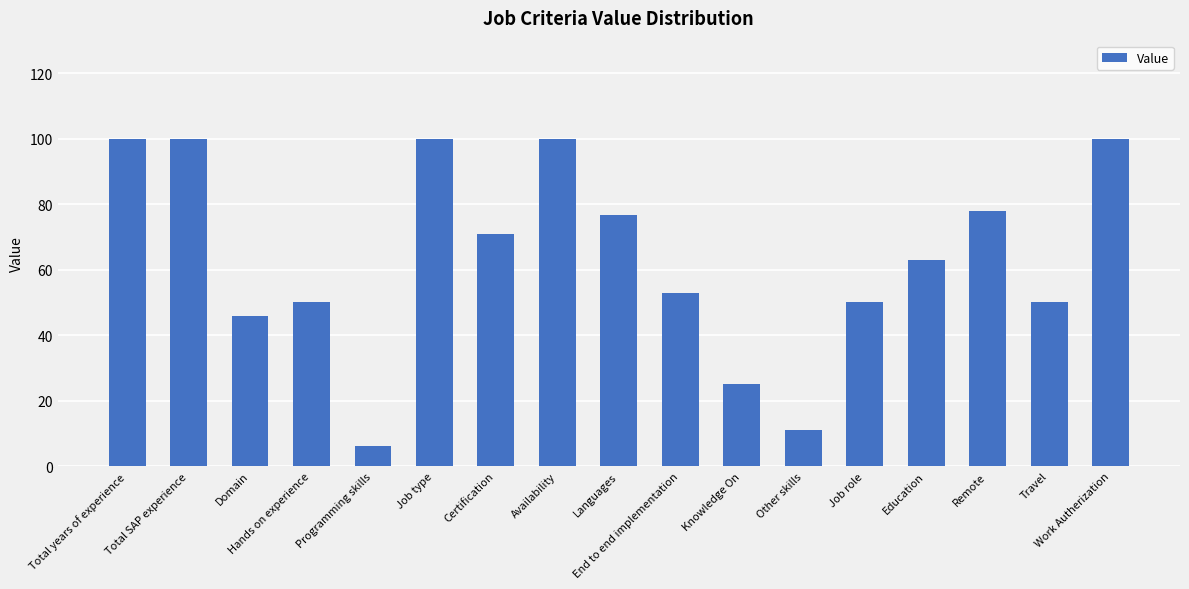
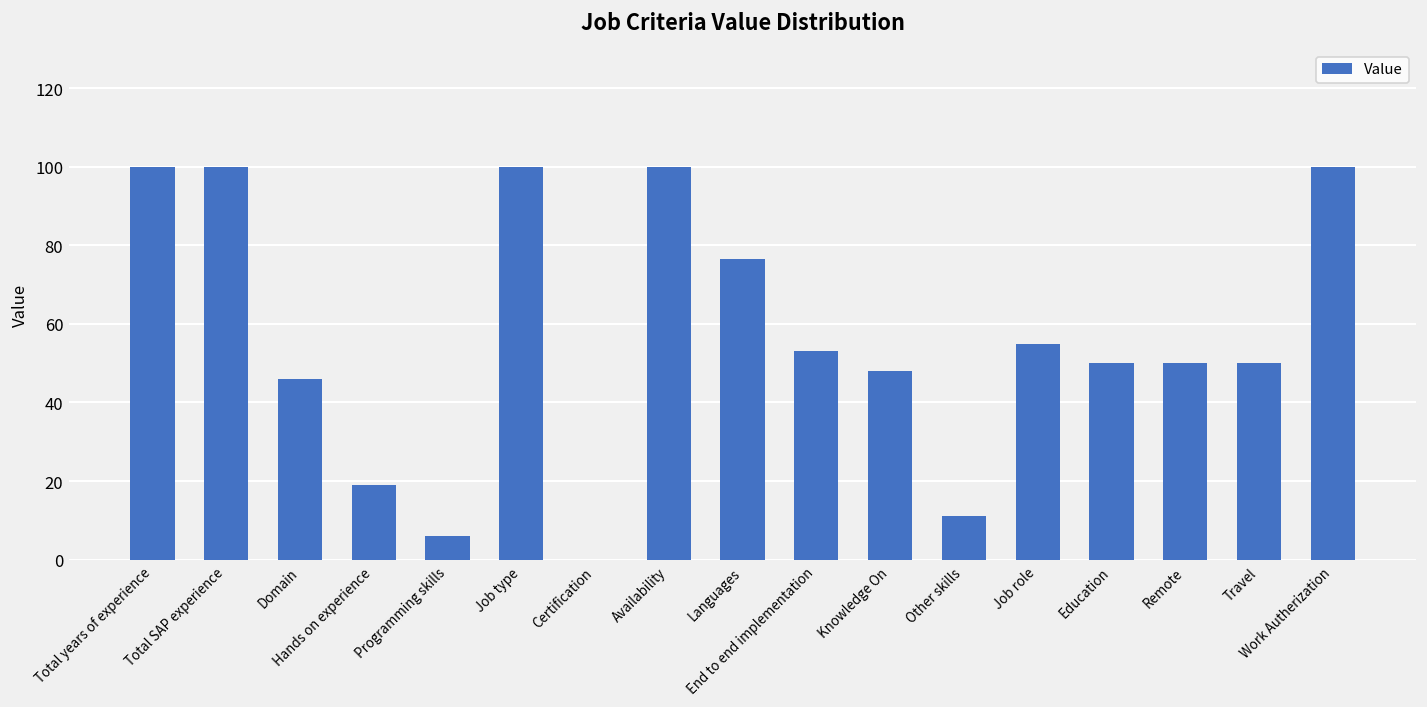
Hands on experience: 50 -> 19
Certification: 71 -> 0
Knowledge On: 25 -> 48
Job role: 50 -> 55
Education: 63 -> 50
Remote: 78 -> 50
